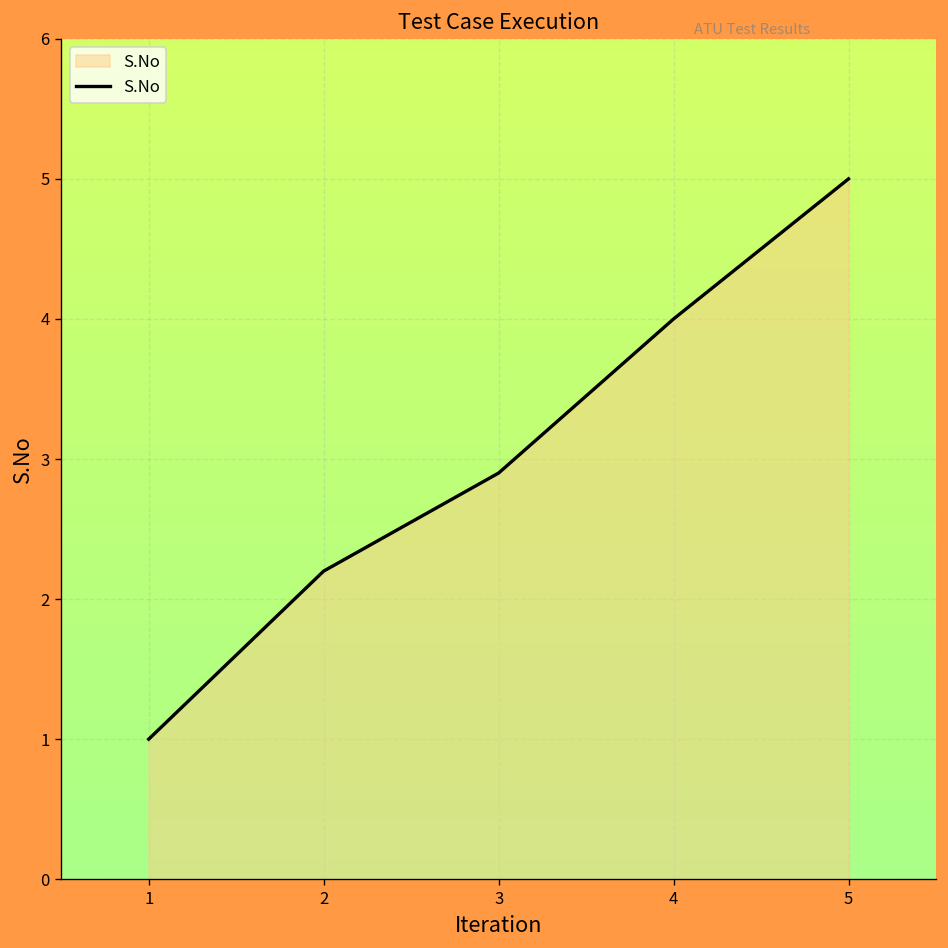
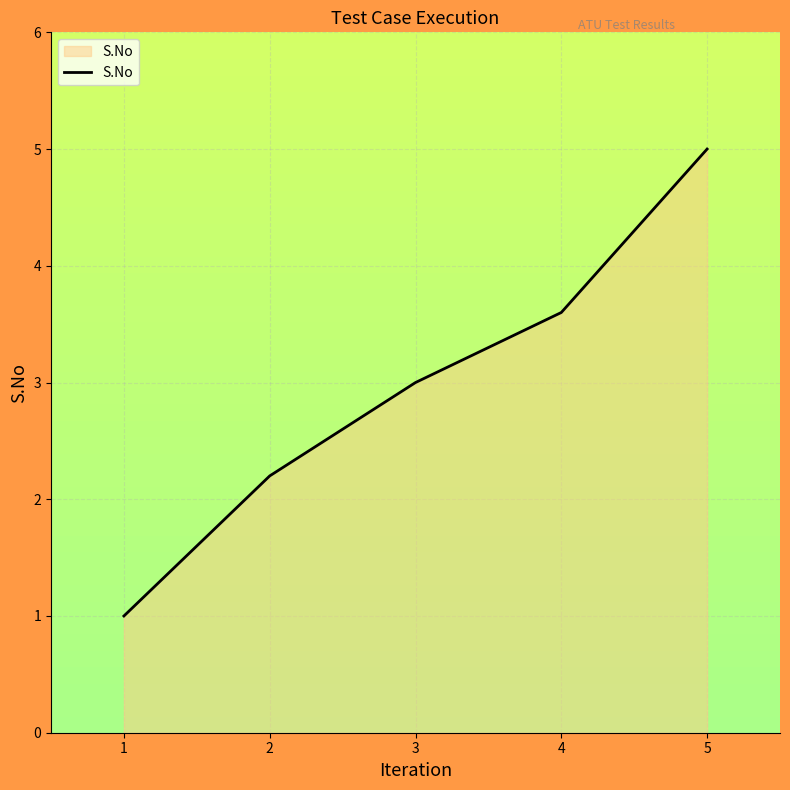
3: 2.9 -> 3.0
4: 4.0 -> 3.6
